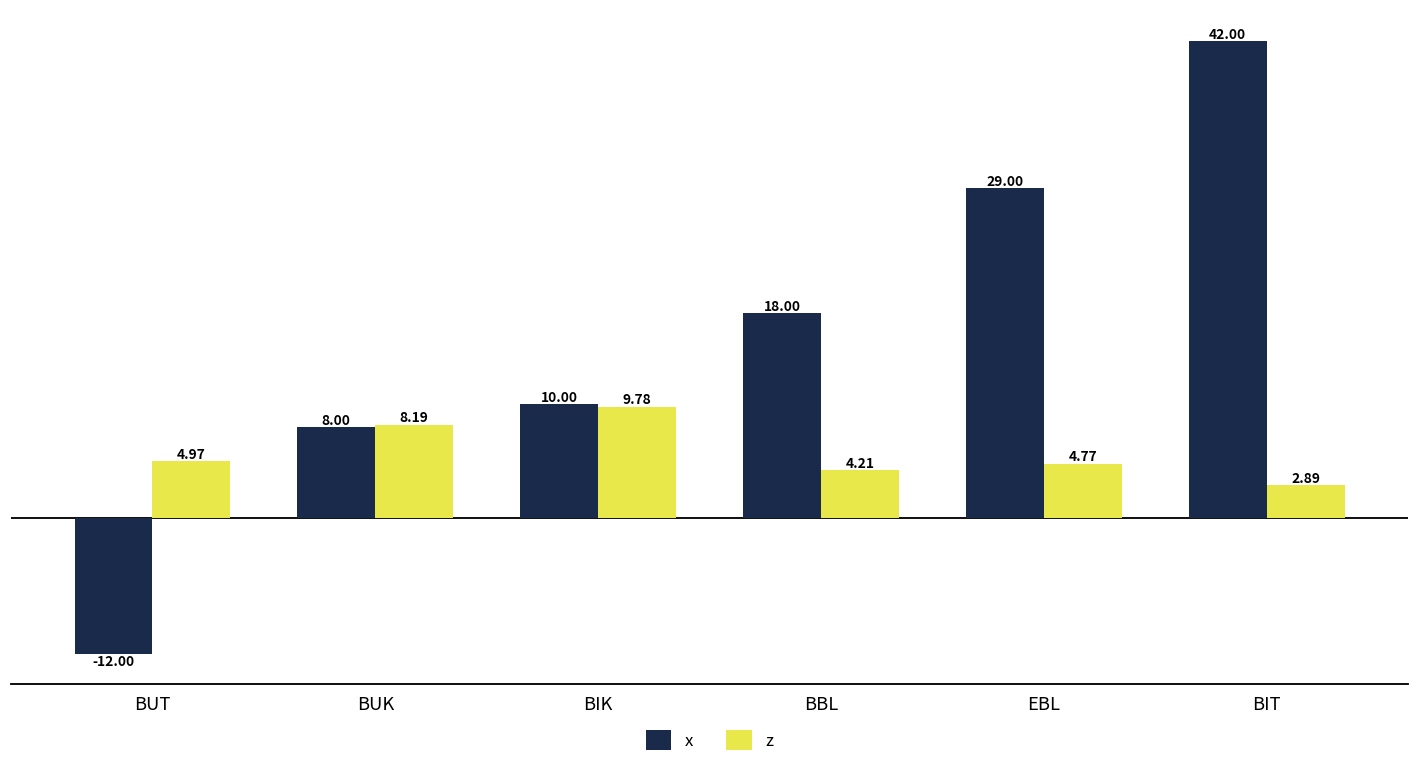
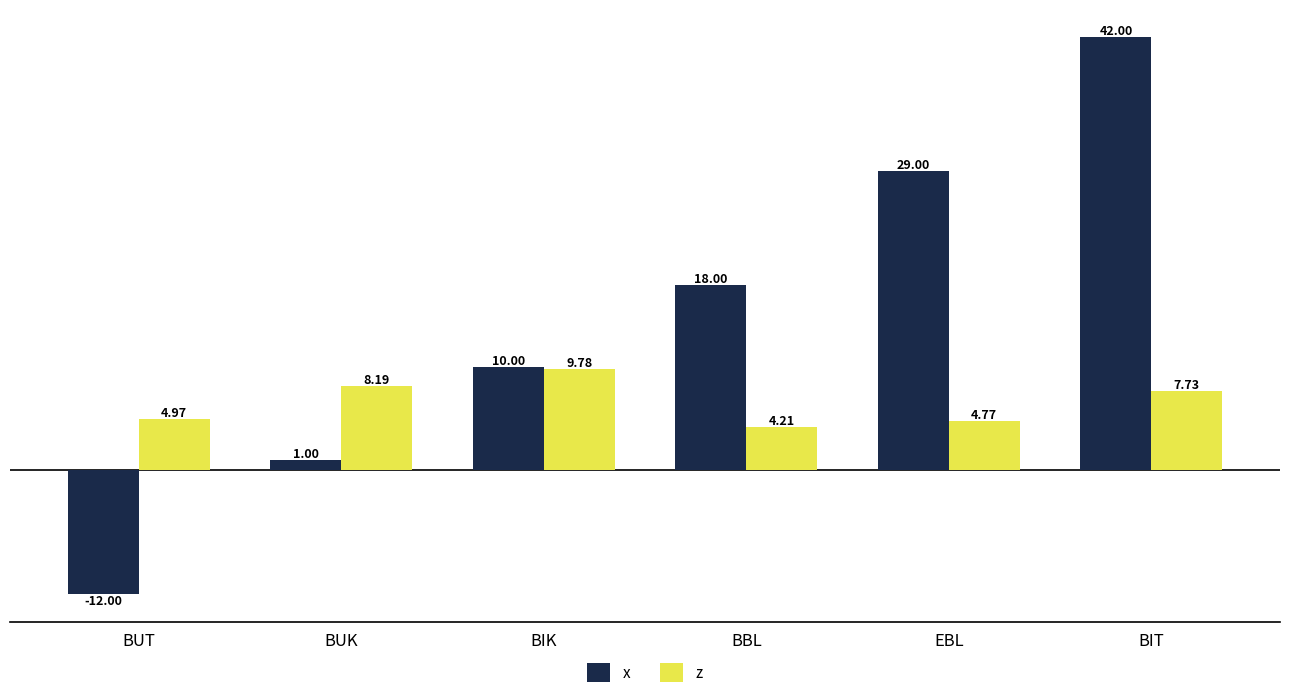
x, BUK: 8.00 -> 1.00
z, BIT: 2.89 -> 7.73
